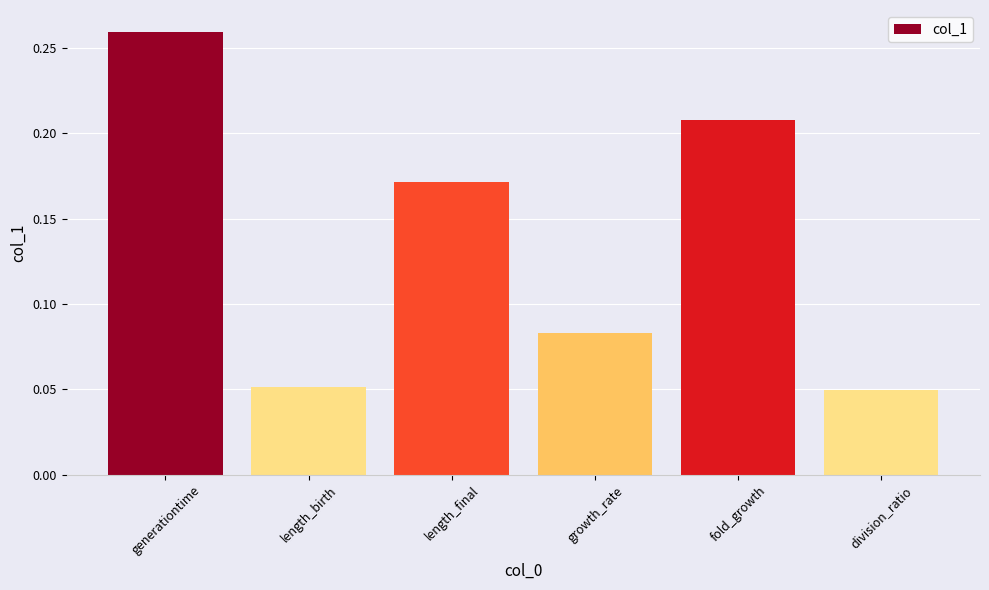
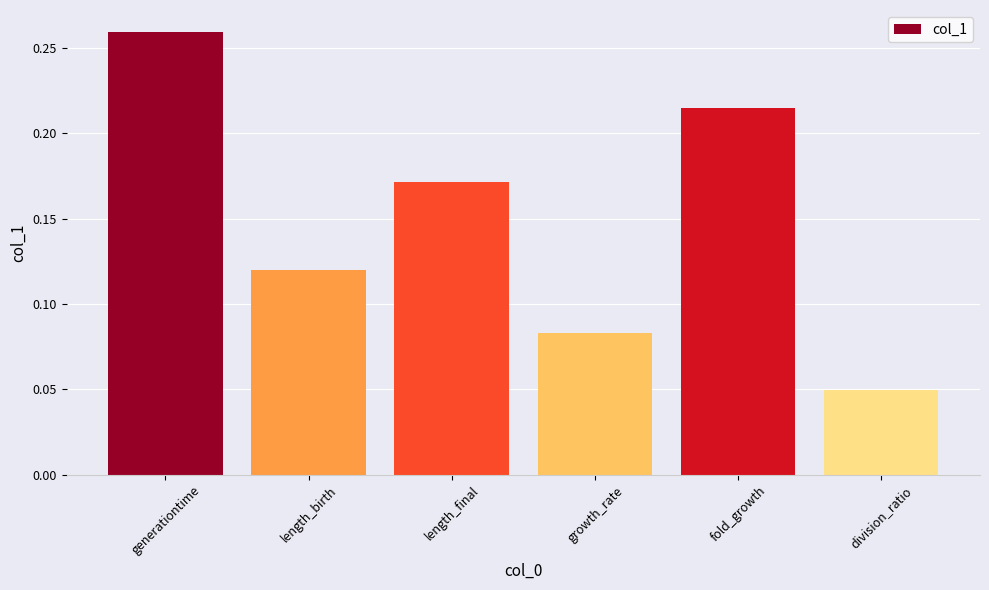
length_birth: 0.051 -> 0.120
fold_growth: 0.208 -> 0.215
